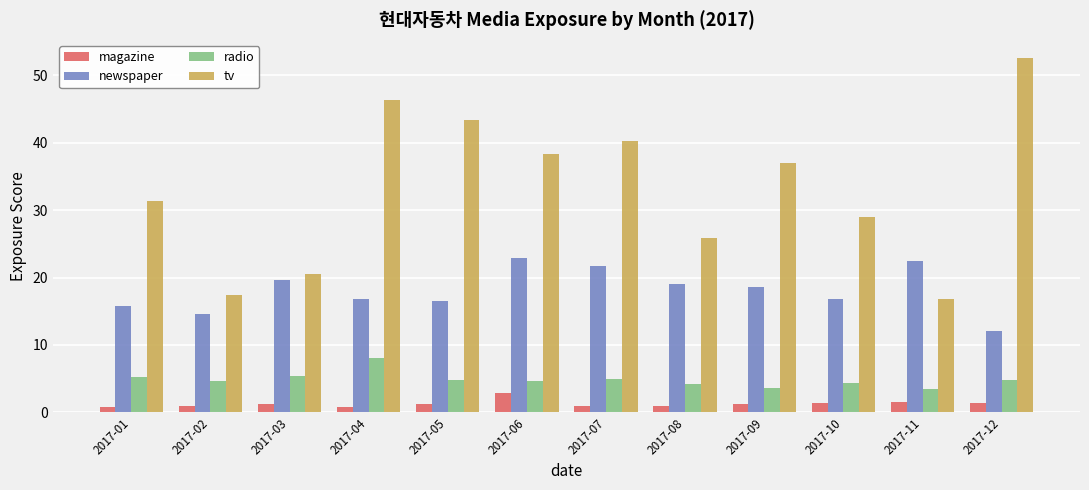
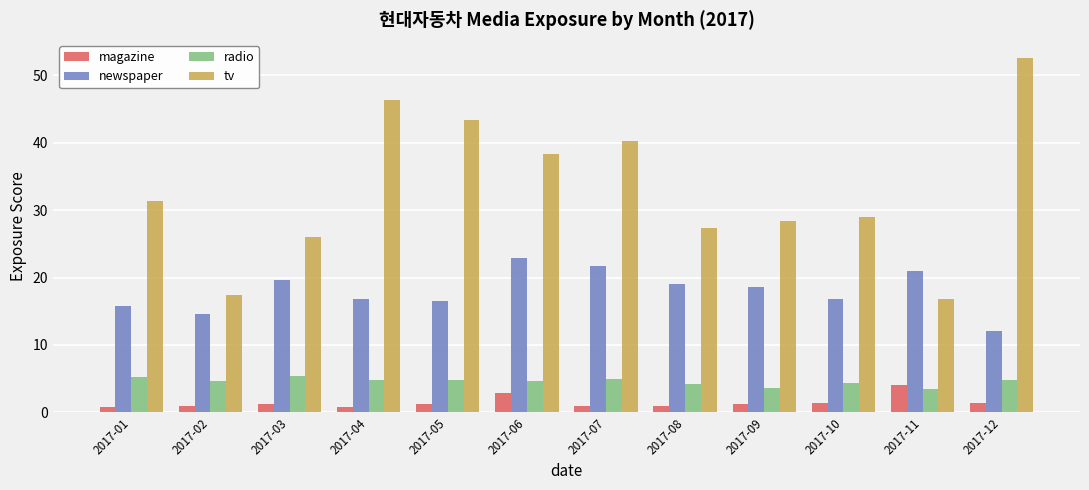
tv, 2017-03: 21 -> 26
radio, 2017-04: 8 -> 5
tv, 2017-08: 26 -> 27
tv, 2017-09: 37 -> 28
magazine, 2017-11: 2 -> 4
newspaper, 2017-11: 22 -> 21
